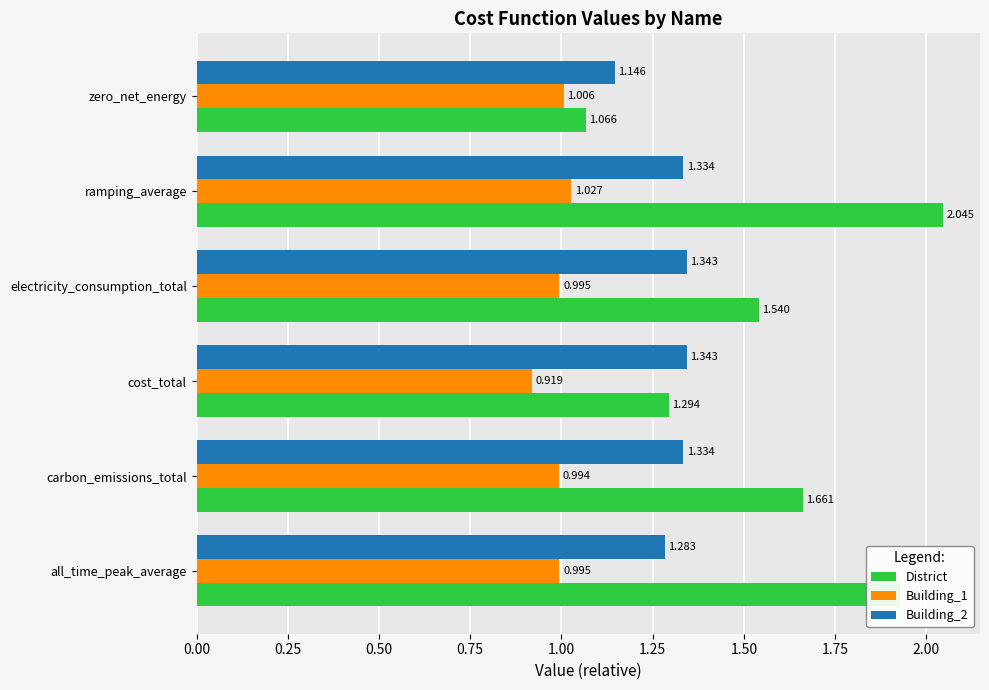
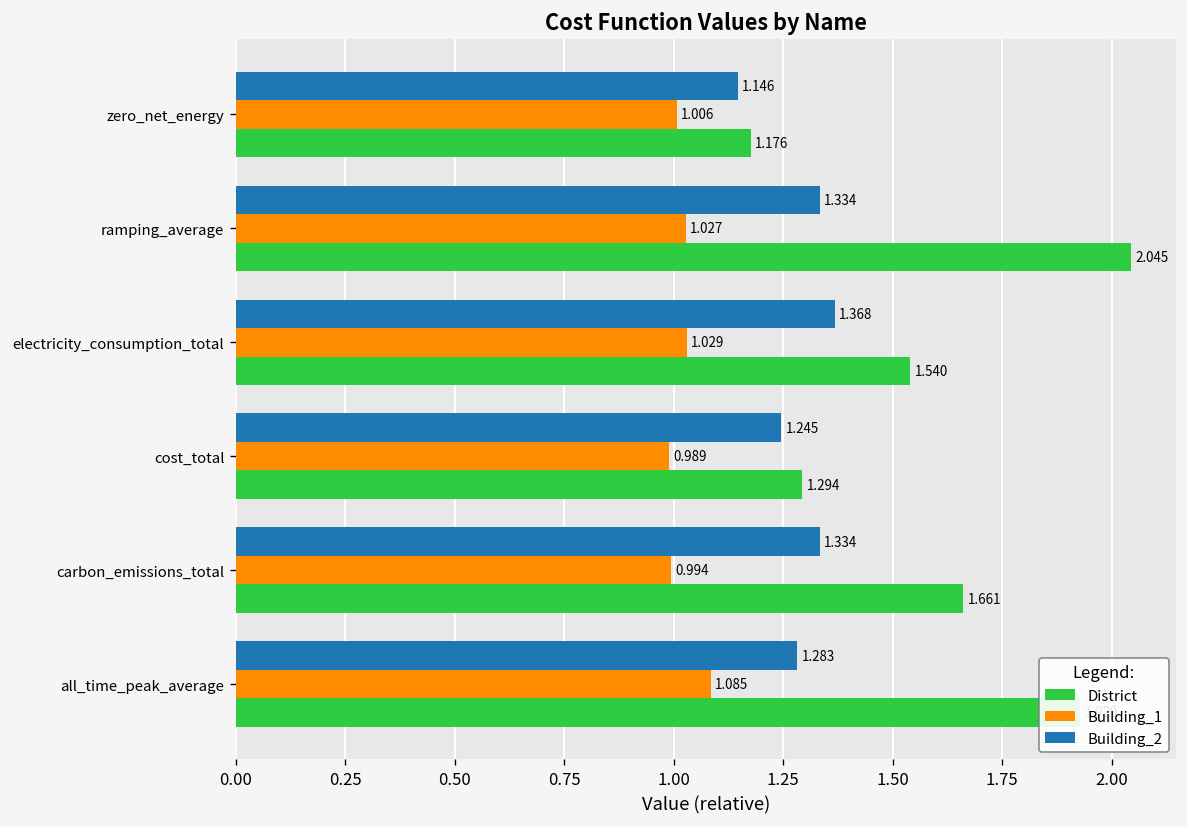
District, zero_net_energy: 1.066 -> 1.176
Building_2, electricity_consumption_total: 1.343 -> 1.368
Building_1, electricity_consumption_total: 0.995 -> 1.029
Building_2, cost_total: 1.343 -> 1.245
Building_1, cost_total: 0.919 -> 0.989
Building_1, all_time_peak_average: 0.995 -> 1.085
